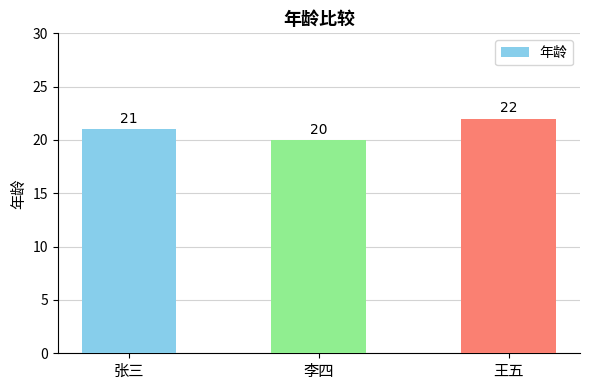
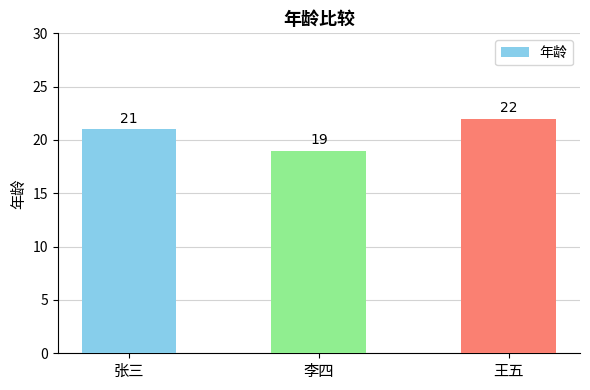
李四: 20 -> 19
